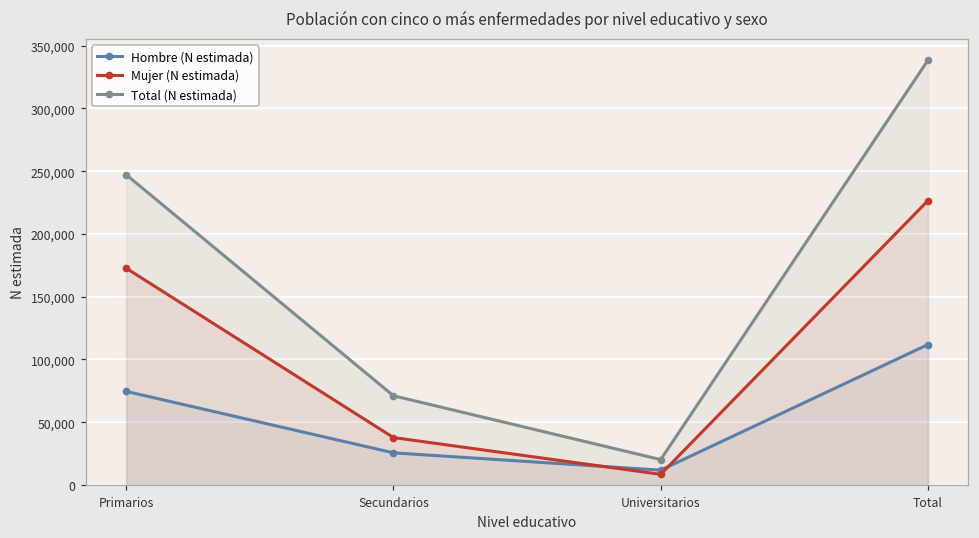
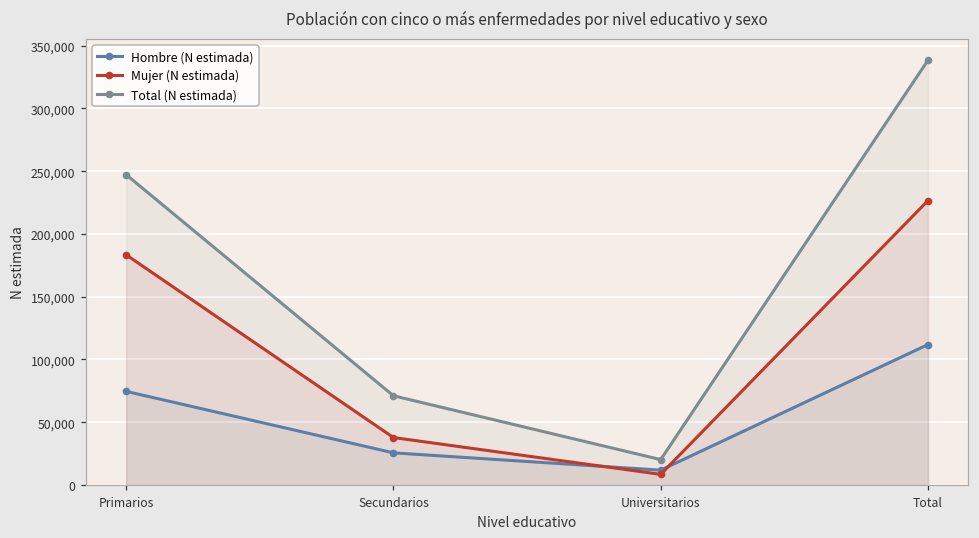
Mujer (N estimada), Primarios: 173,000 -> 183,000
